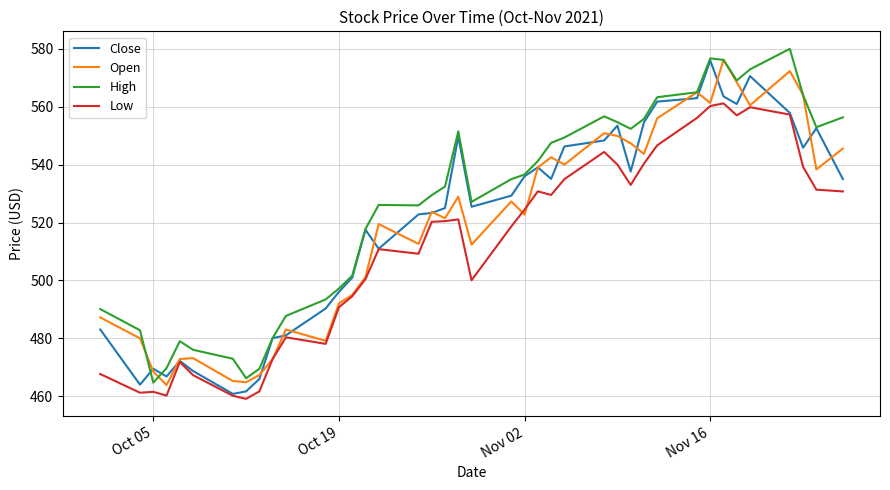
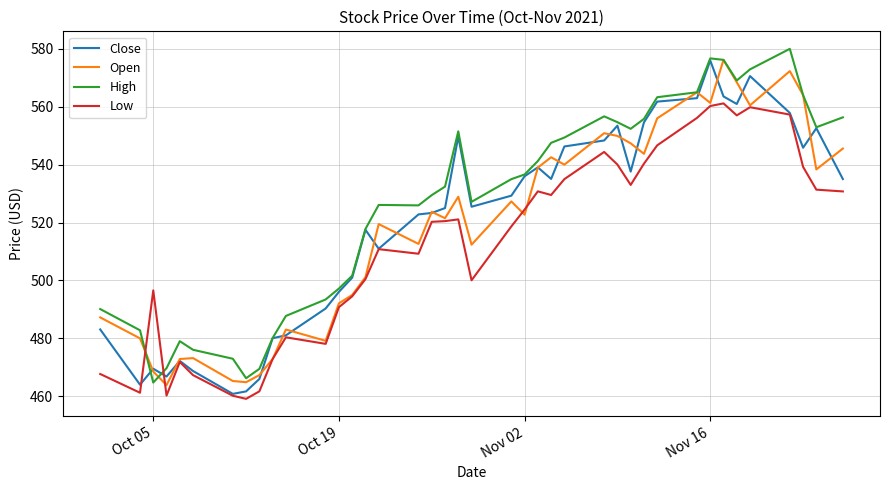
Low, Oct 05: 462 -> 497
